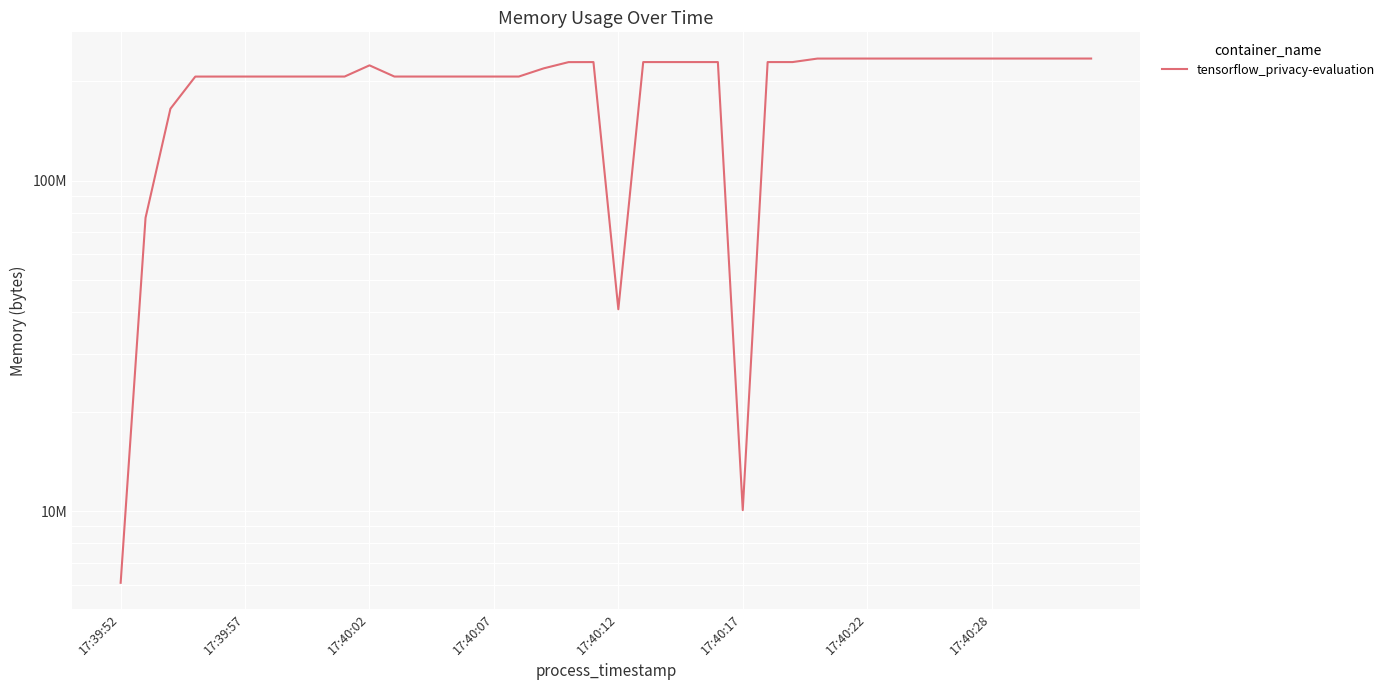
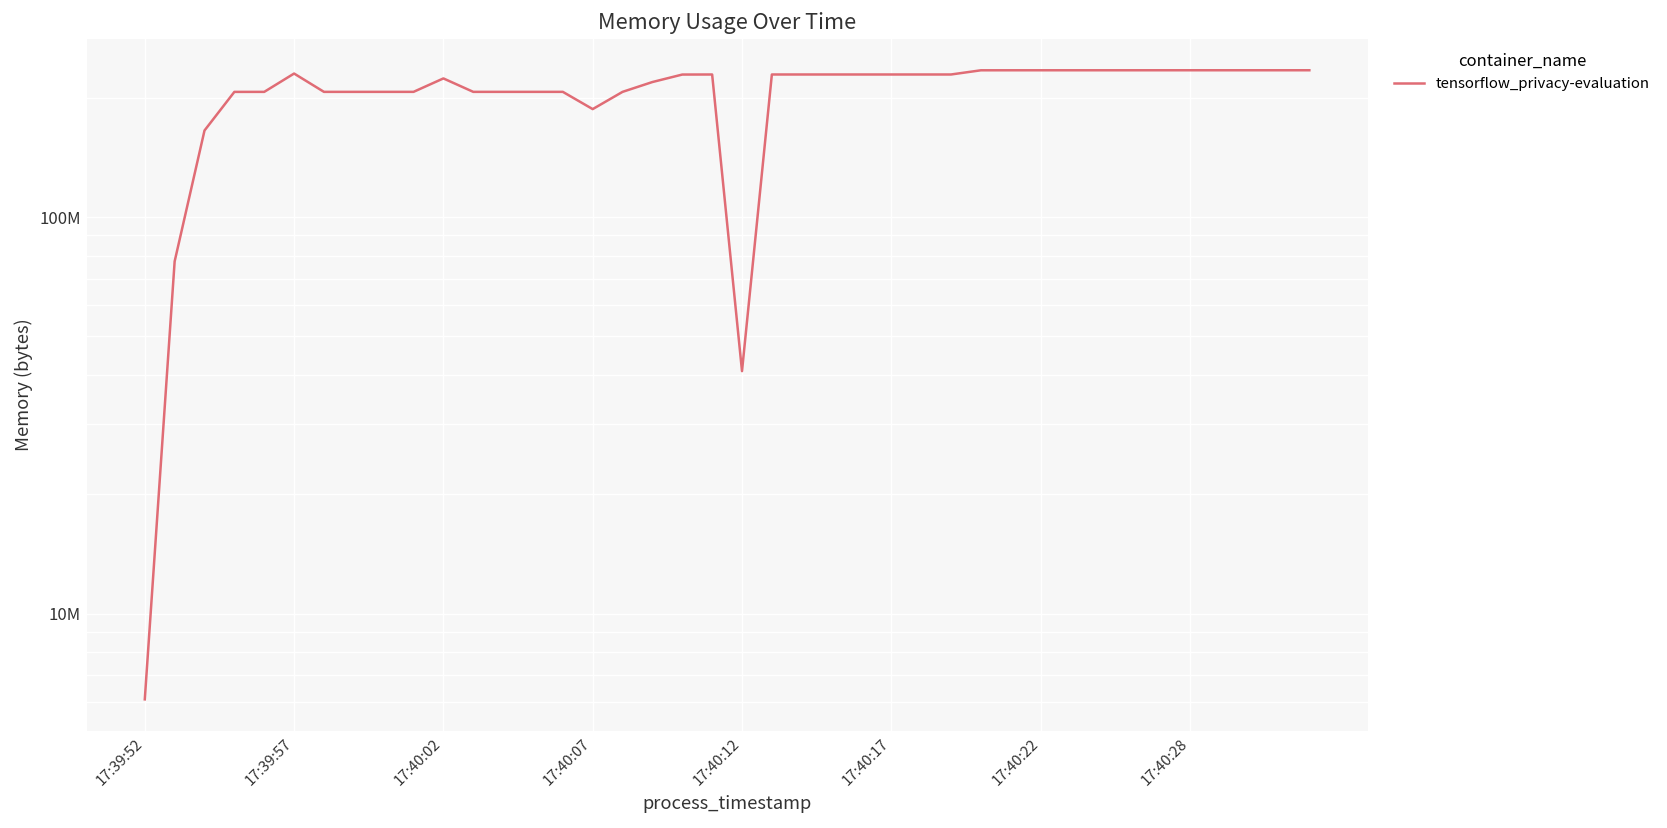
17:39:57: 210000000 -> 230000000
17:40:07: 210000000 -> 190000000
17:40:17: 10100000 -> 230000000
